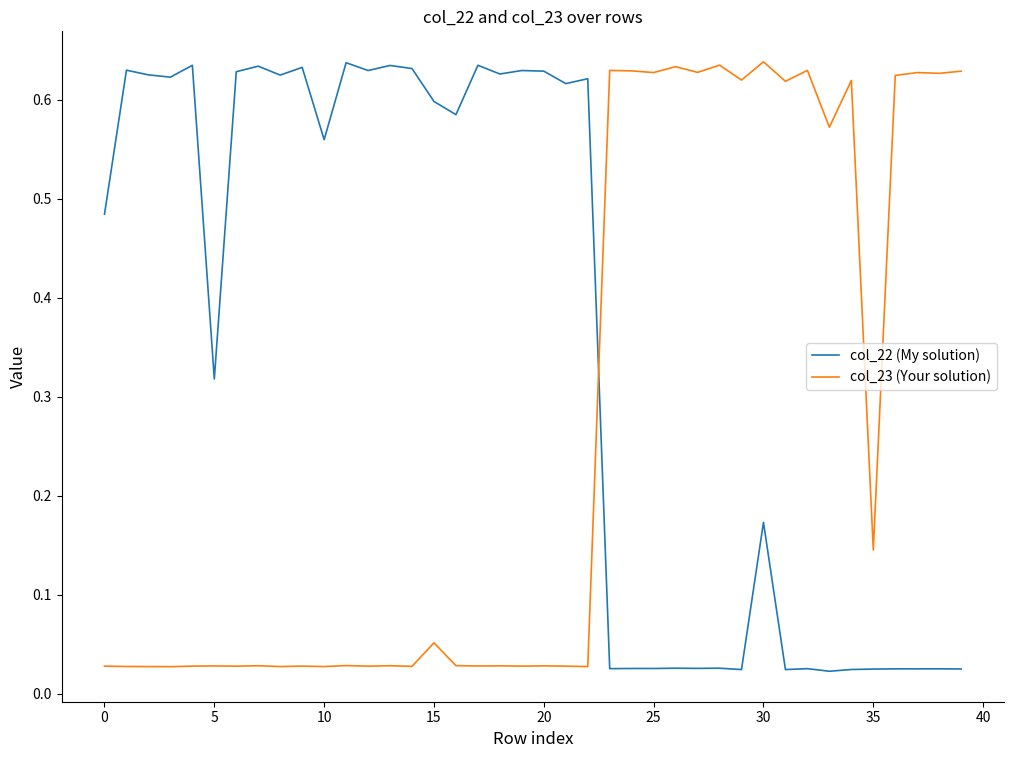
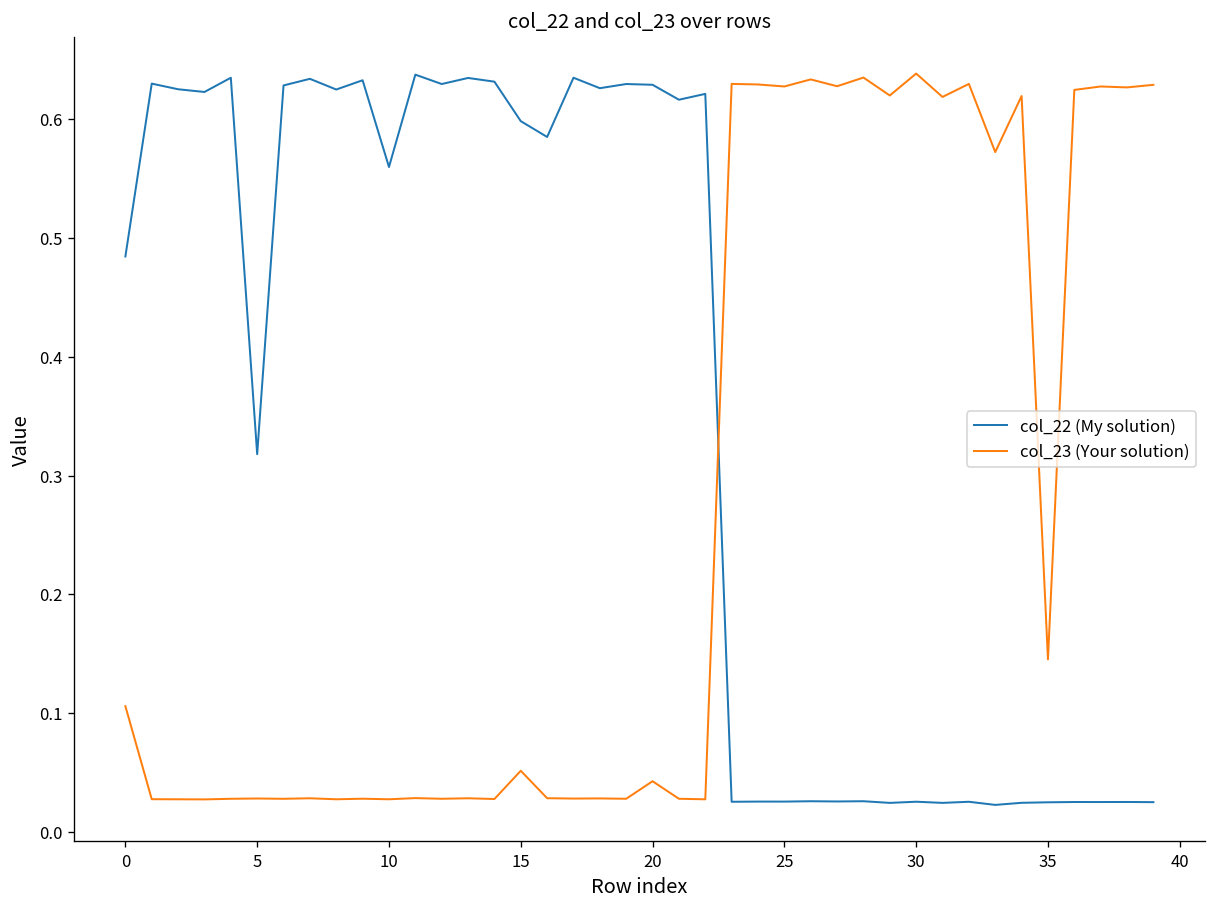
col_23 (Your solution), 0: 0.03 -> 0.11
col_23 (Your solution), 20: 0.03 -> 0.04
col_22 (My solution), 30: 0.17 -> 0.03
